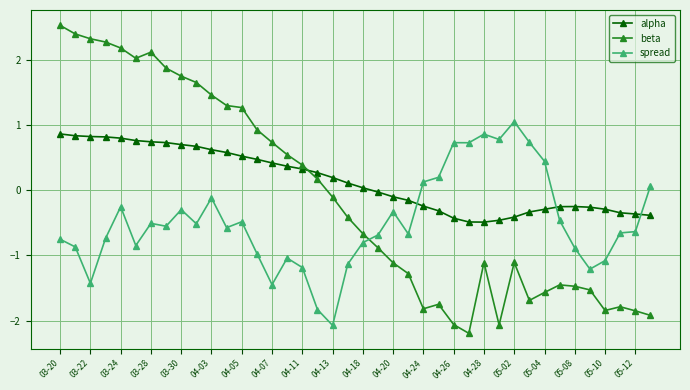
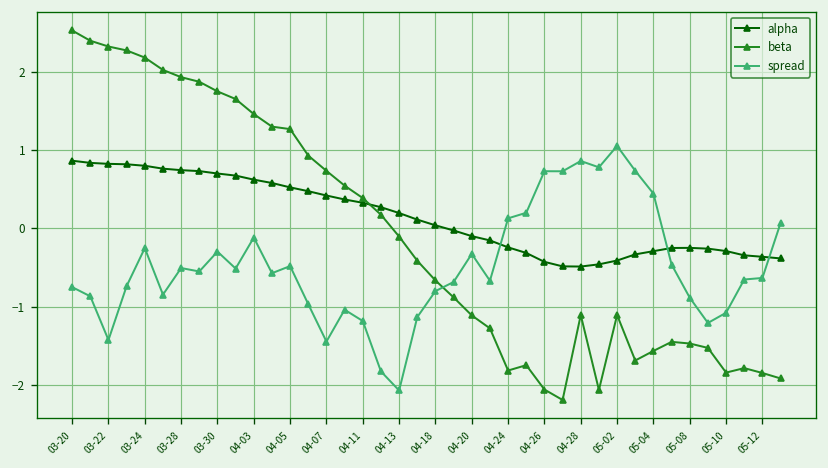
beta, 03-28: 2.1 -> 1.9
